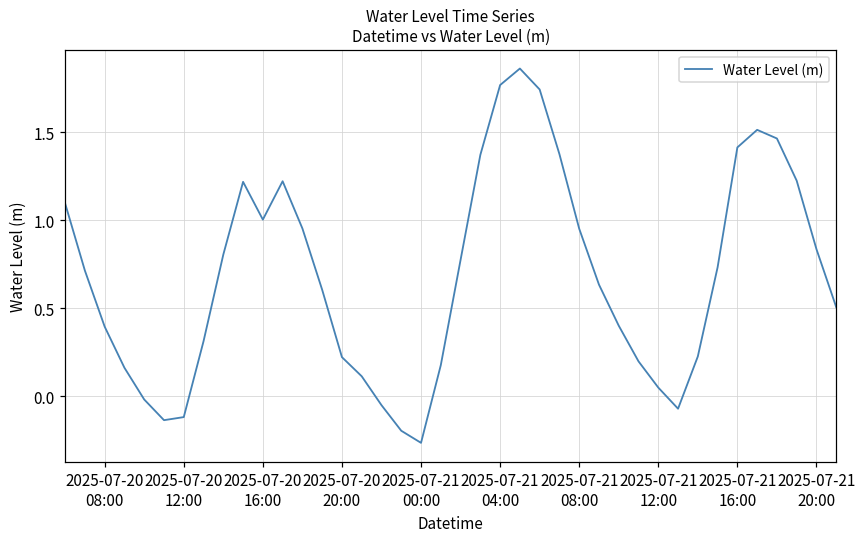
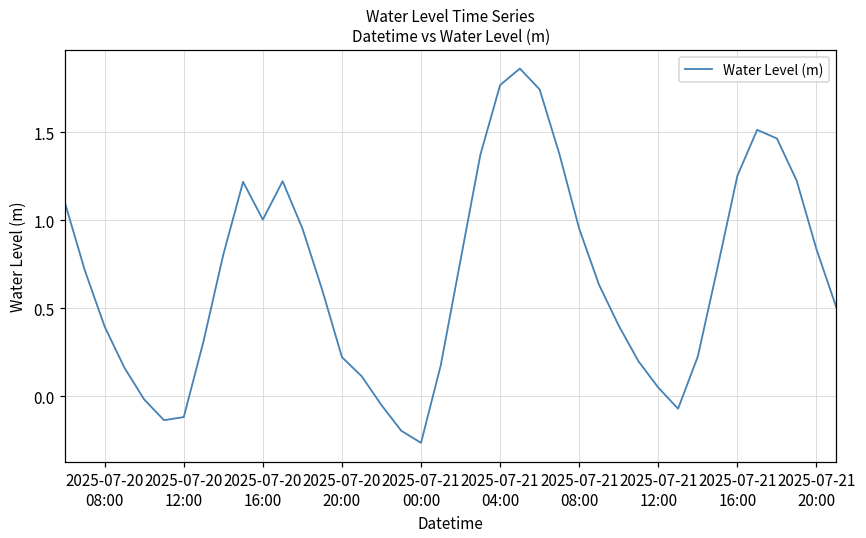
2025-07-21 16:00: 1.41 -> 1.25
